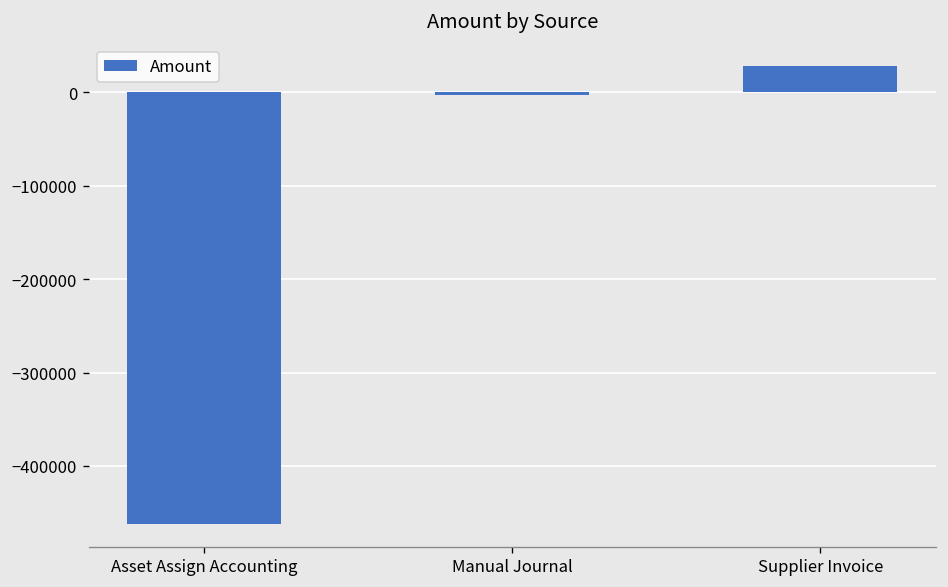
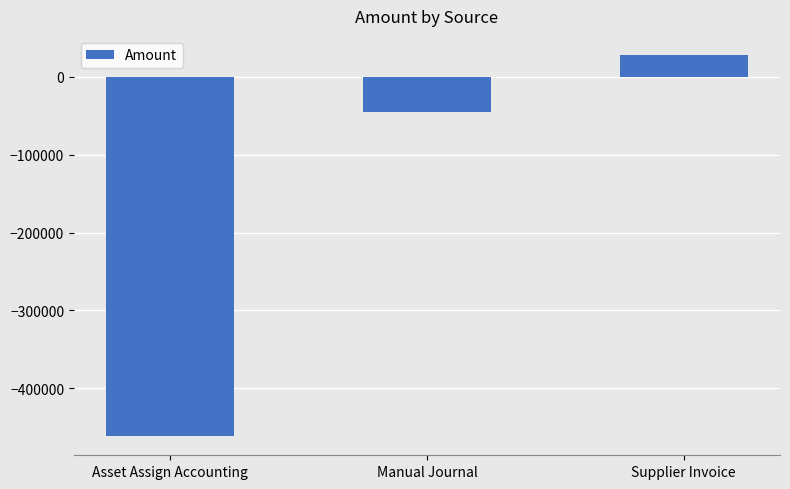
Manual Journal: 0 -> -40000
